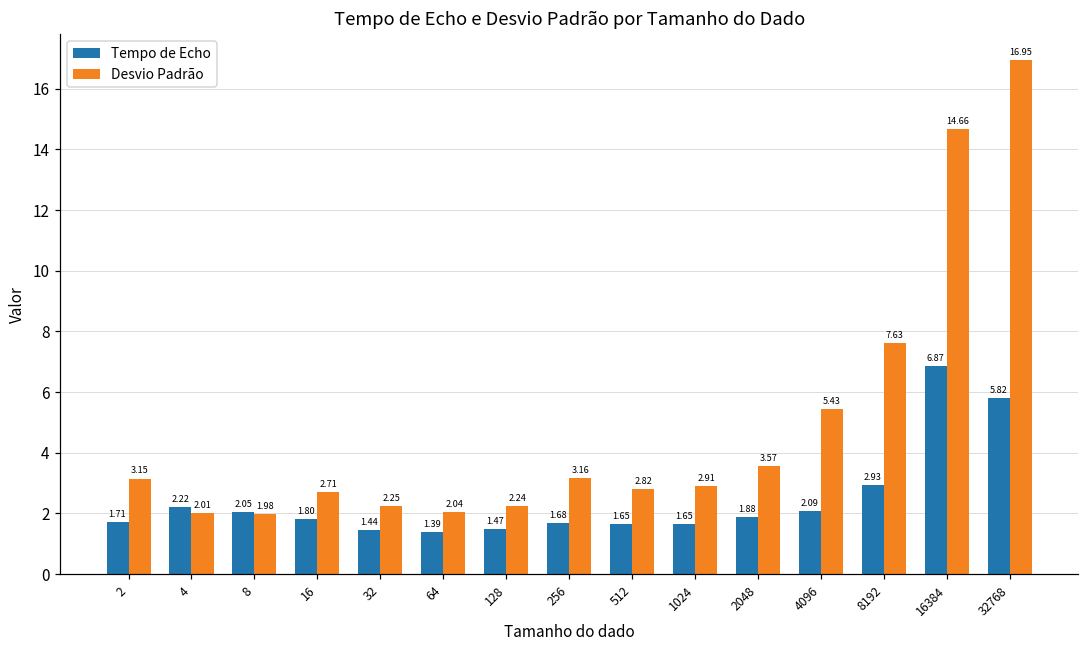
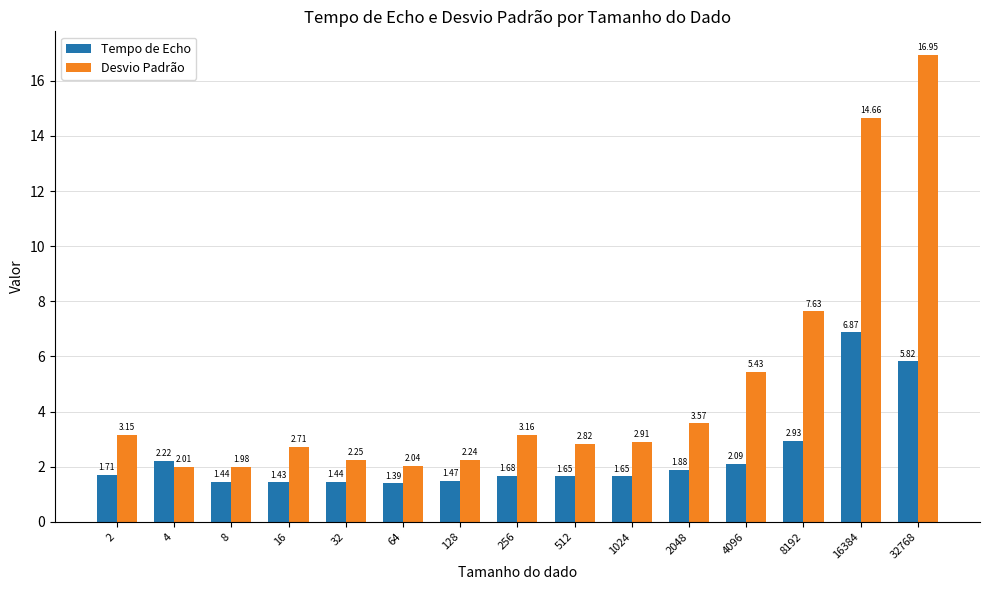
Tempo de Echo, 8: 2.05 -> 1.44
Tempo de Echo, 16: 1.80 -> 1.43
